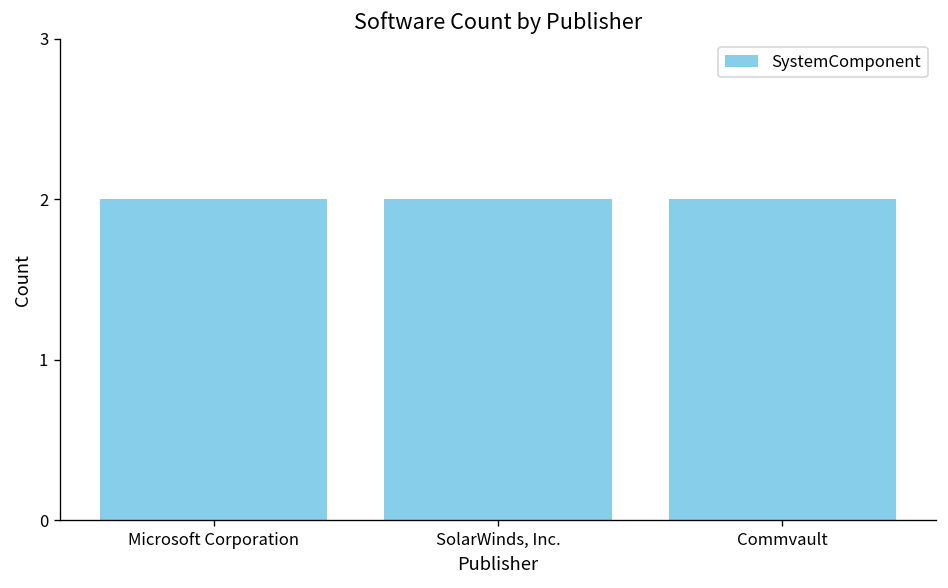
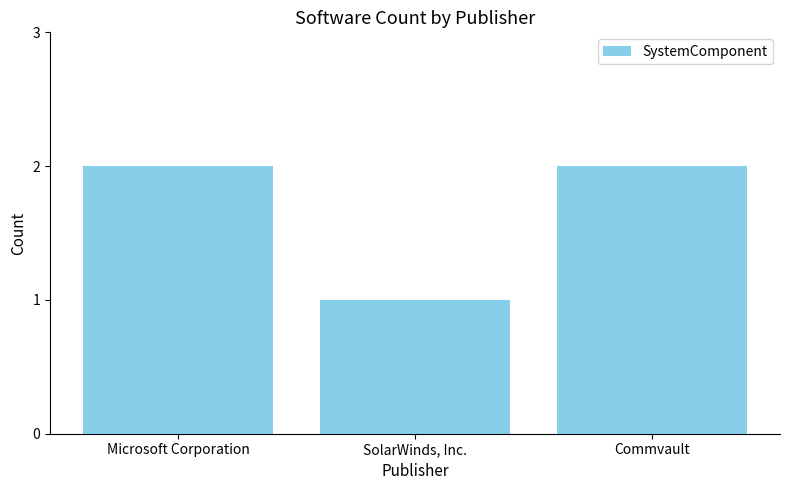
SolarWinds, Inc.: 2 -> 1
